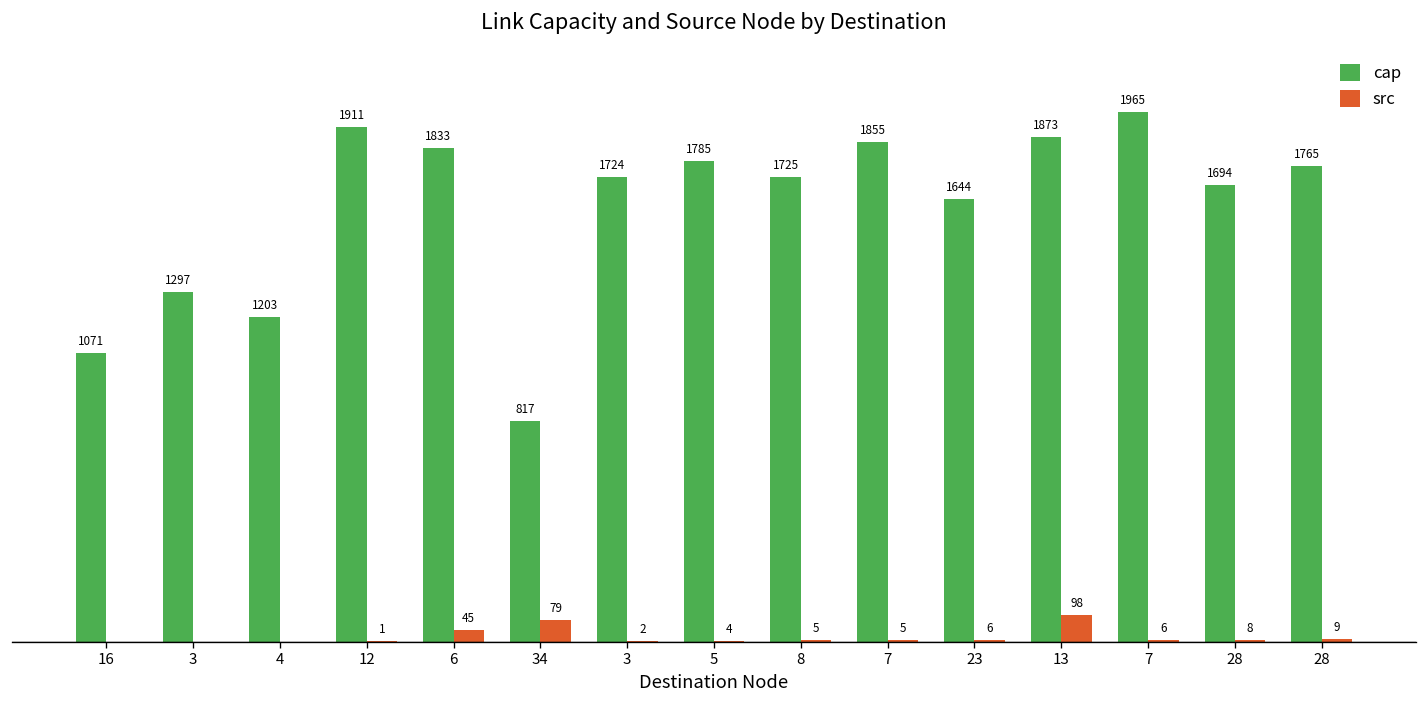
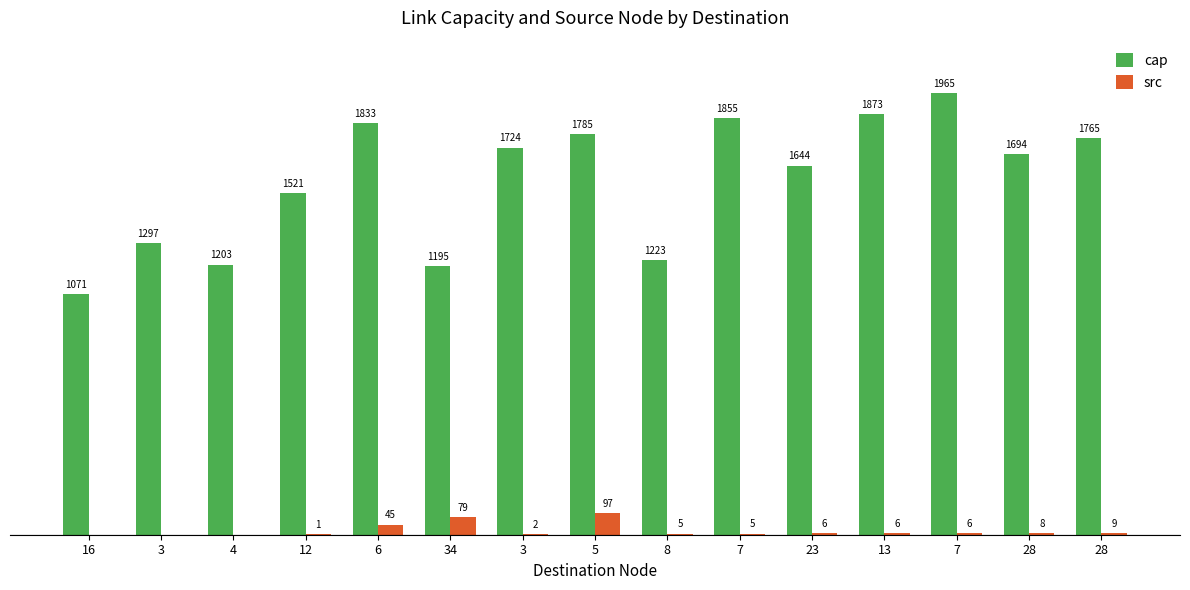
cap, 12: 1911 -> 1521
cap, 34: 817 -> 1195
src, 5: 4 -> 97
cap, 8: 1725 -> 1223
src, 13: 98 -> 6
